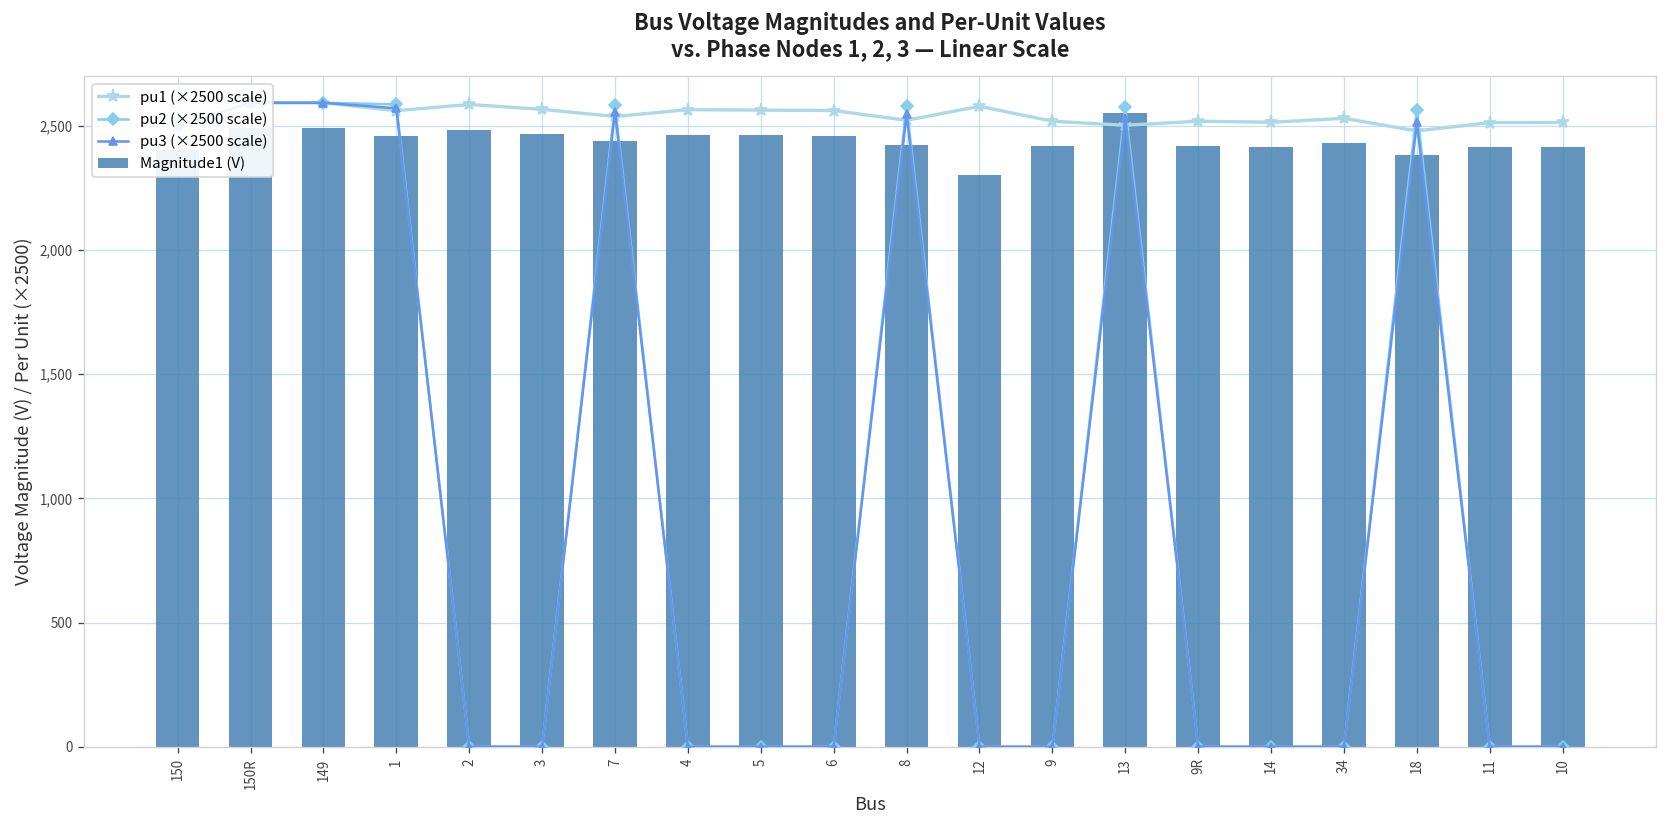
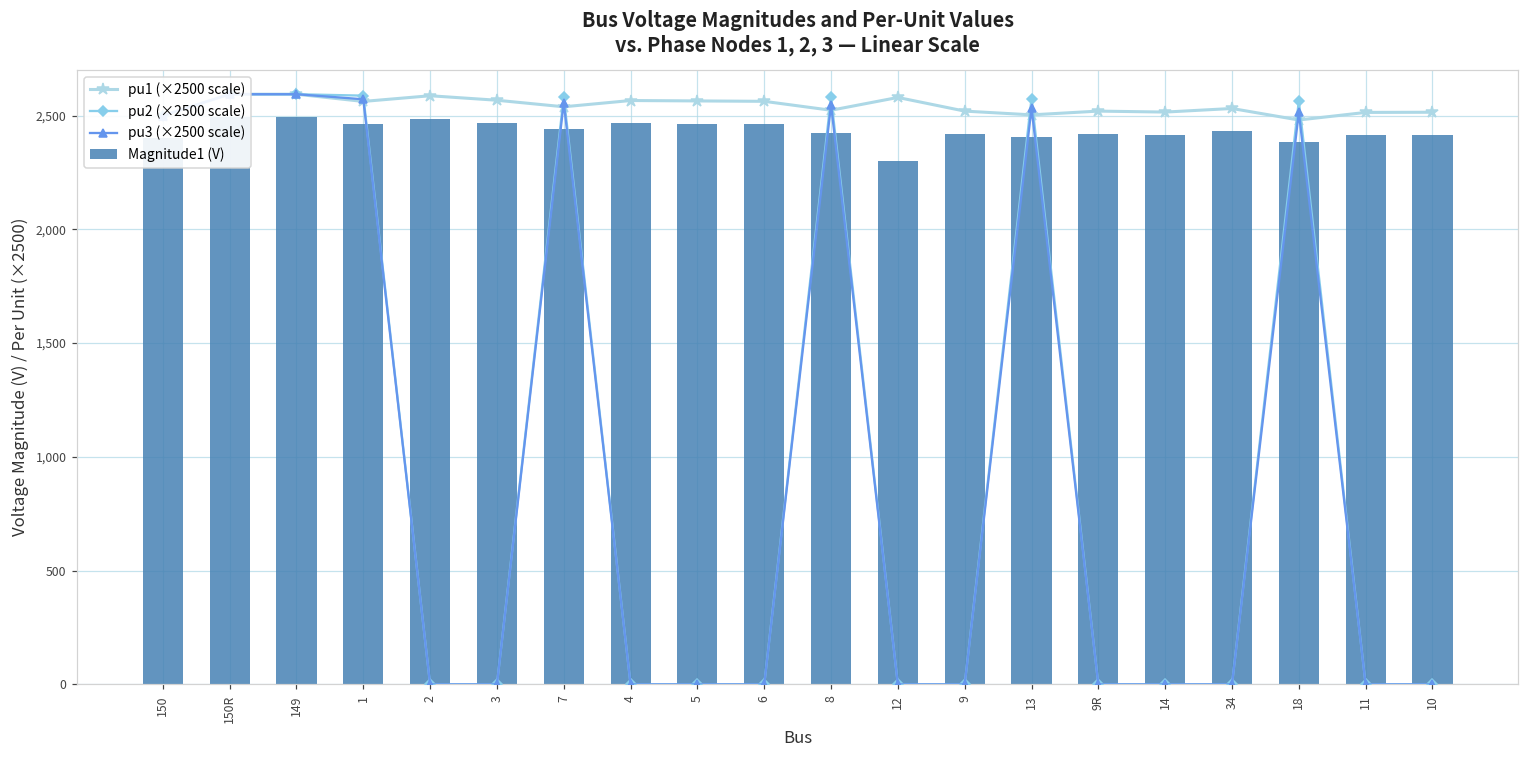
Magnitude1 (V), 13: 2,550 -> 2,400
